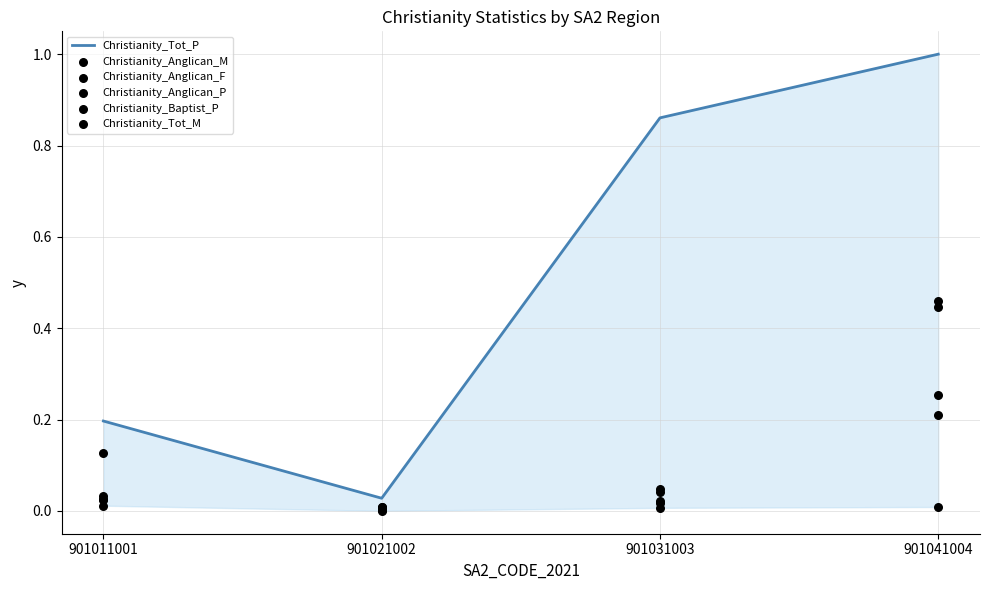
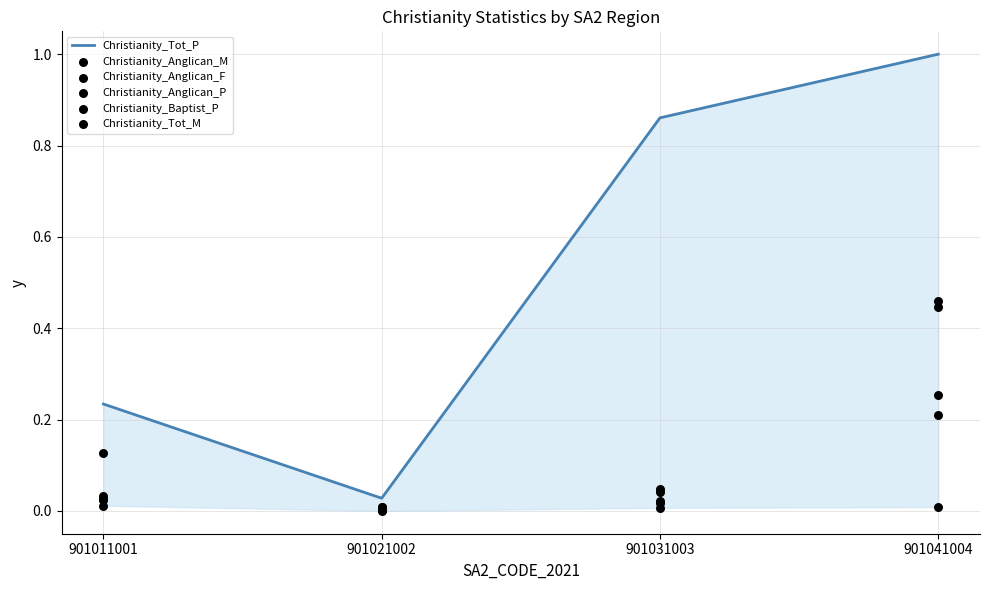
Christianity_Tot_P, 901011001: 0.20 -> 0.23
